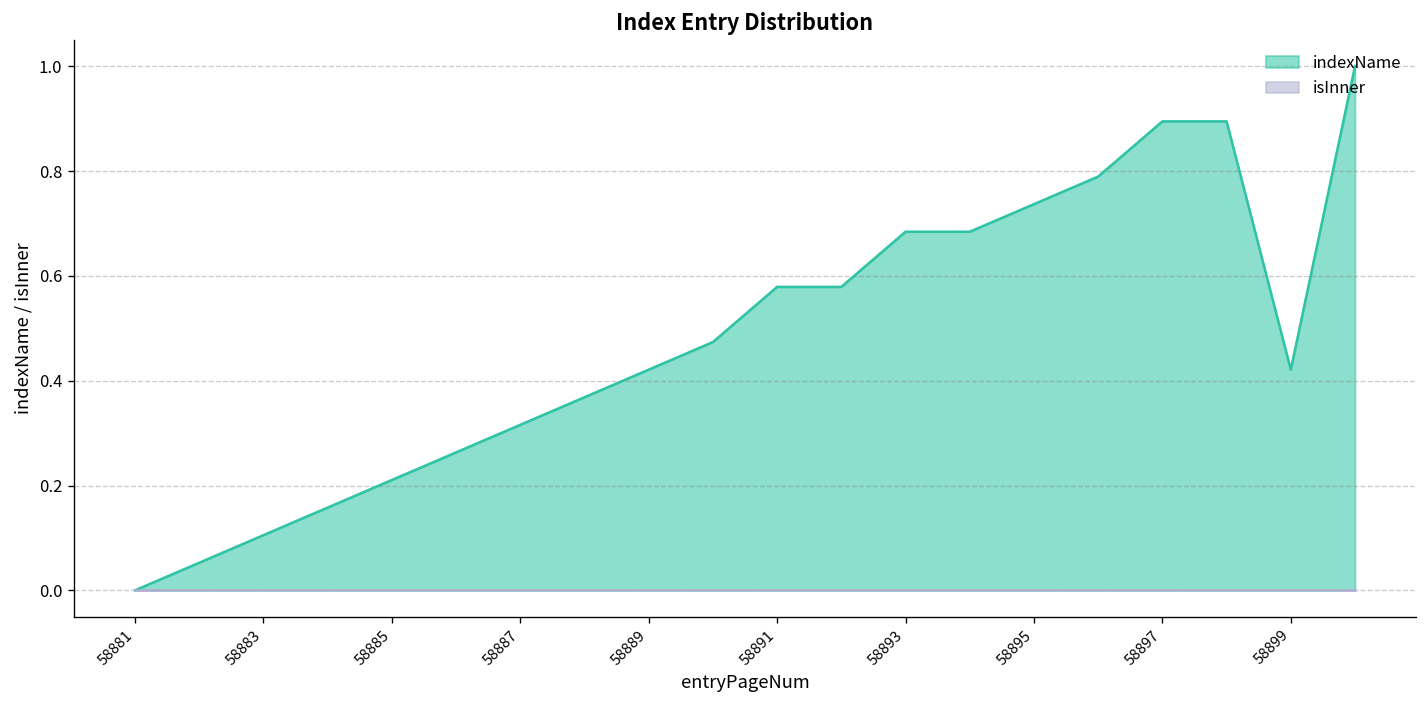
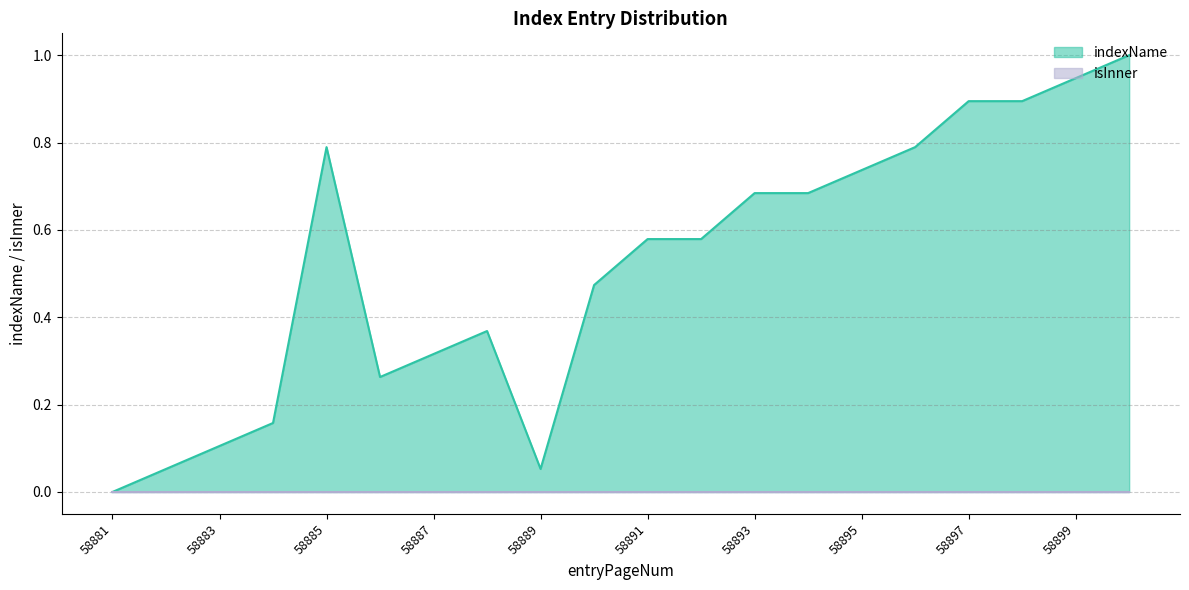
indexName, 58885: 0.21 -> 0.79
indexName, 58889: 0.42 -> 0.05
indexName, 58899: 0.42 -> 0.95
